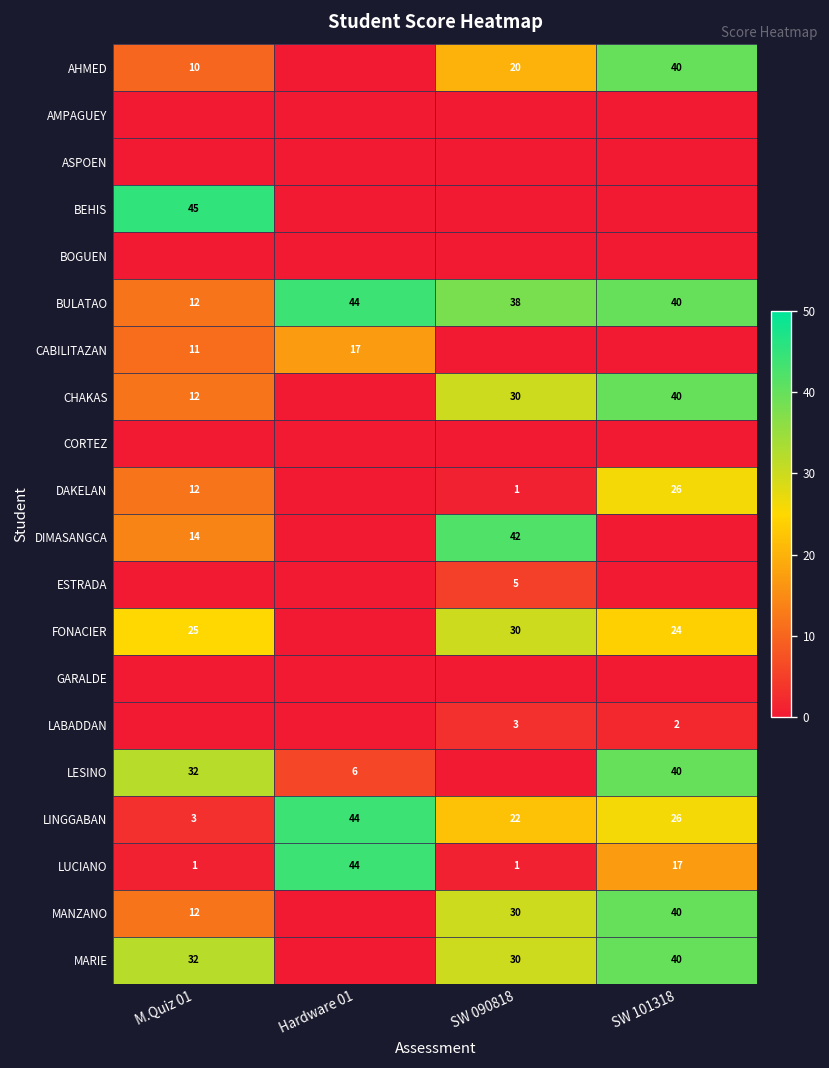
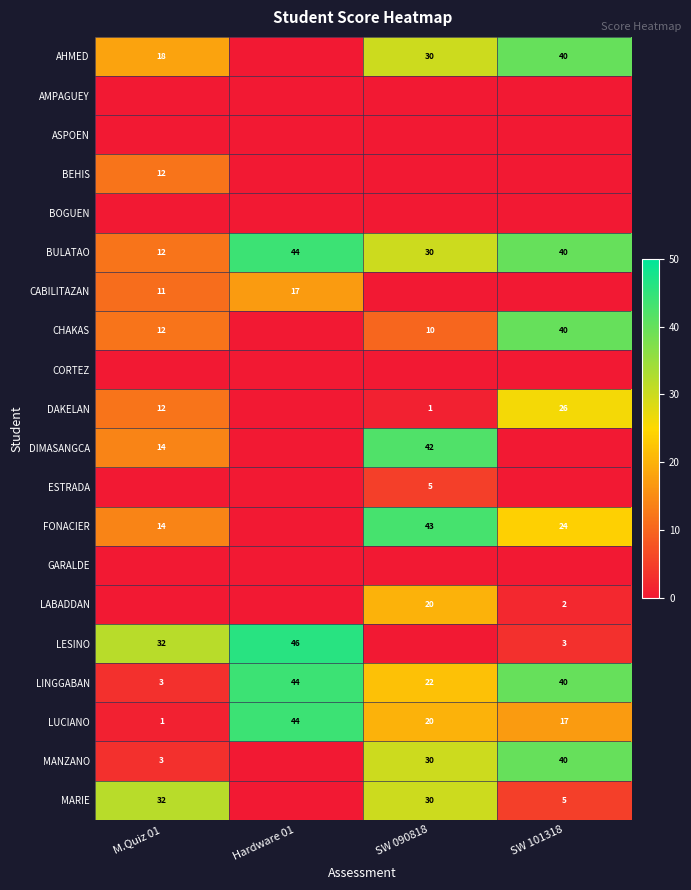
AHMED, M.Quiz 01: 10 -> 18
AHMED, SW 090818: 20 -> 30
BEHIS, M.Quiz 01: 45 -> 12
BULATAO, SW 090818: 38 -> 30
CHAKAS, SW 090818: 30 -> 10
FONACIER, M.Quiz 01: 25 -> 14
FONACIER, SW 090818: 30 -> 43
LABADDAN, SW 090818: 3 -> 20
LESINO, Hardware 01: 6 -> 46
LESINO, SW 101318: 40 -> 3
LINGGABAN, SW 101318: 26 -> 40
LUCIANO, SW 090818: 1 -> 20
MANZANO, M.Quiz 01: 12 -> 3
MARIE, SW 101318: 40 -> 5
